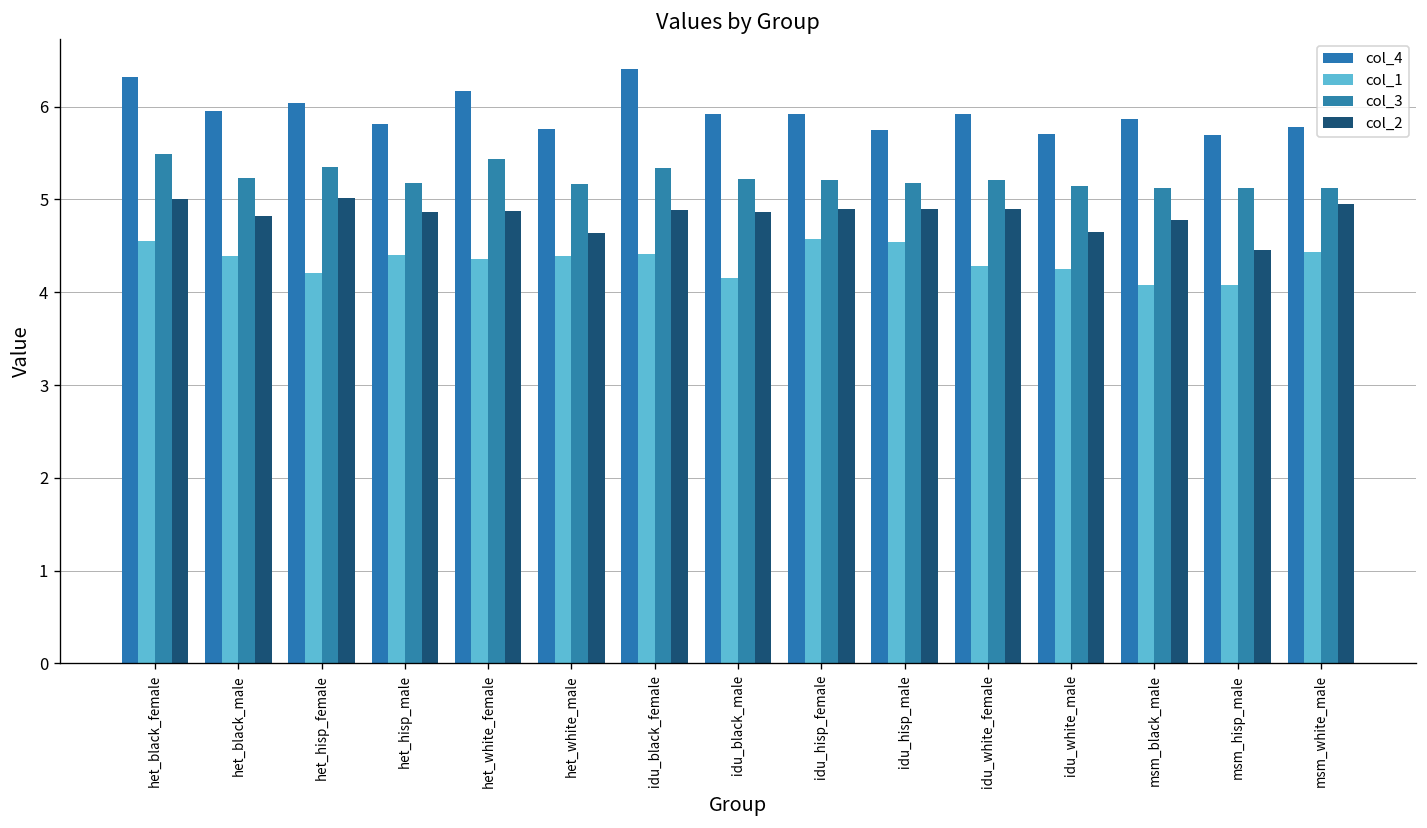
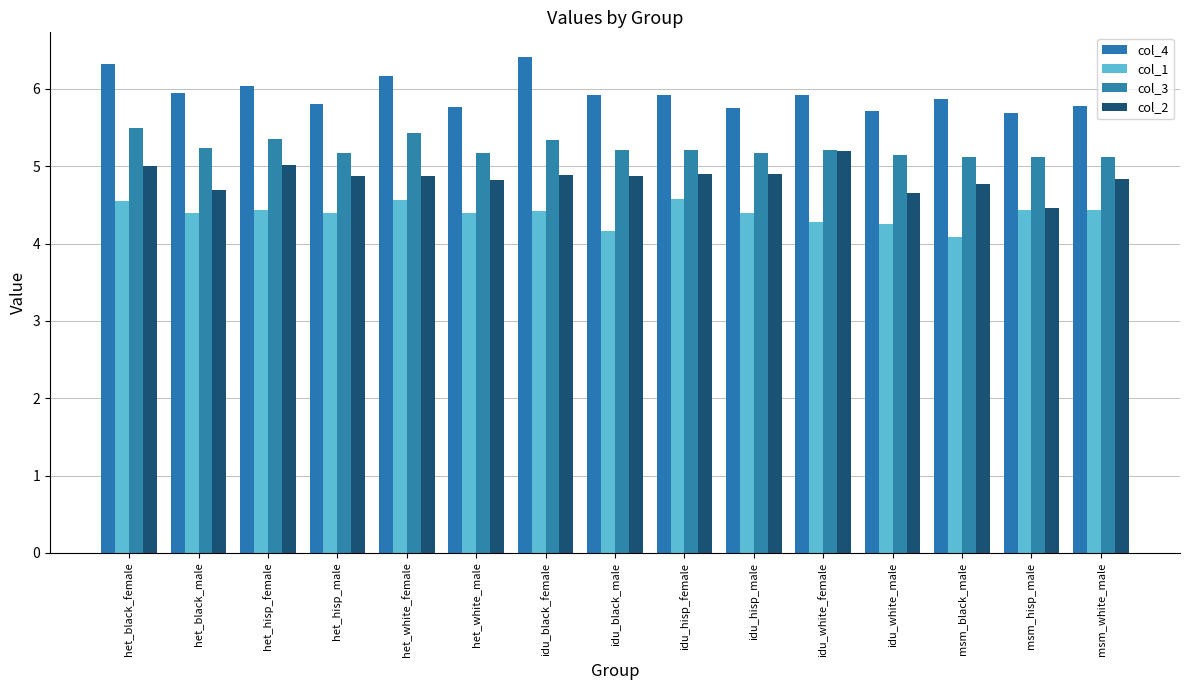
col_2, het_black_male: 4.8 -> 4.7
col_1, het_hisp_female: 4.2 -> 4.4
col_1, het_white_female: 4.4 -> 4.6
col_2, het_white_male: 4.6 -> 4.8
col_1, idu_hisp_male: 4.5 -> 4.4
col_2, idu_white_female: 4.9 -> 5.2
col_1, msm_hisp_male: 4.1 -> 4.4
col_2, msm_white_male: 4.9 -> 4.8
